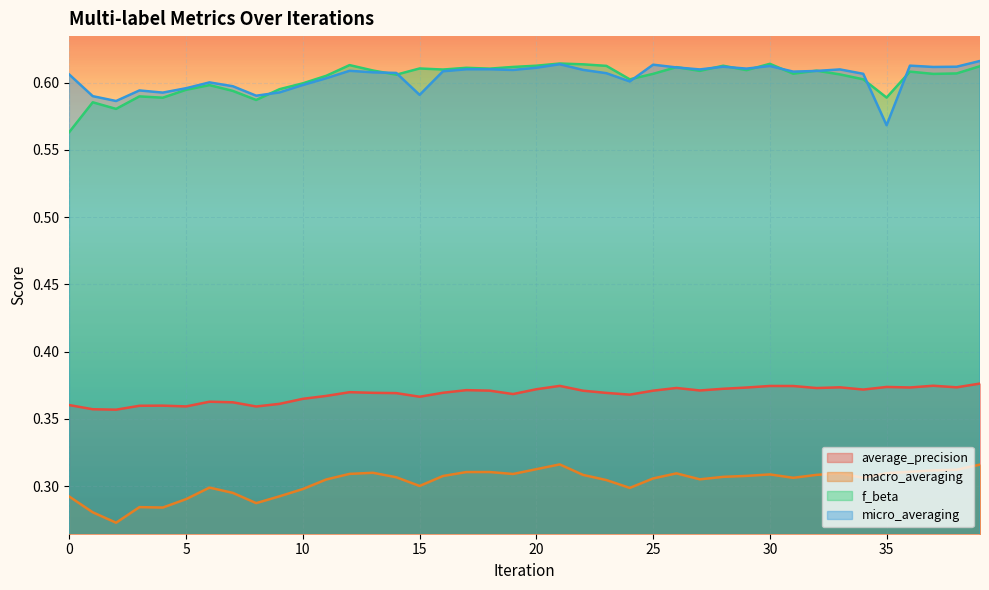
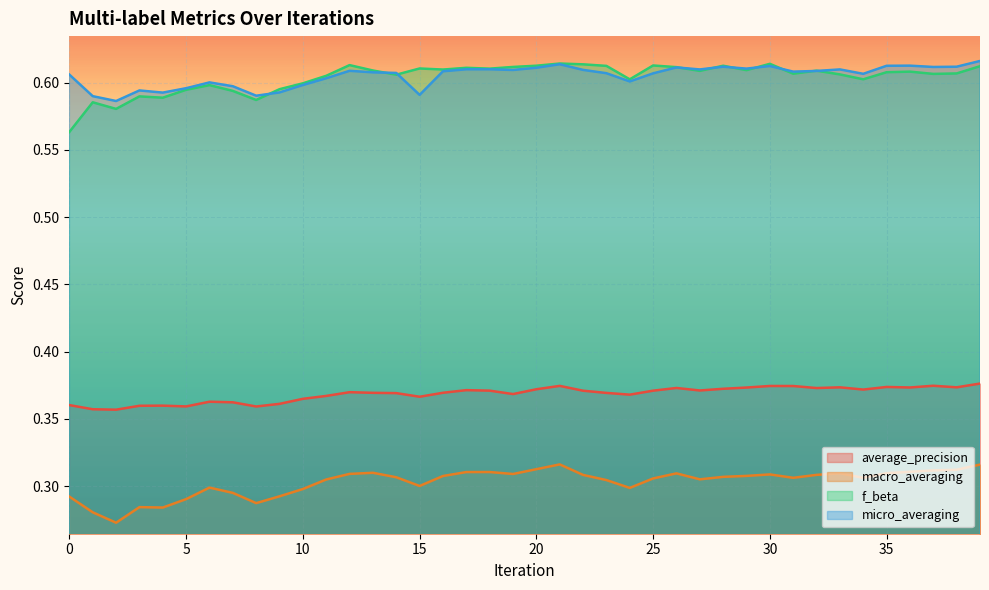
f_beta, 25: 0.607 -> 0.613
micro_averaging, 25: 0.613 -> 0.607
f_beta, 35: 0.589 -> 0.608
micro_averaging, 35: 0.568 -> 0.613
